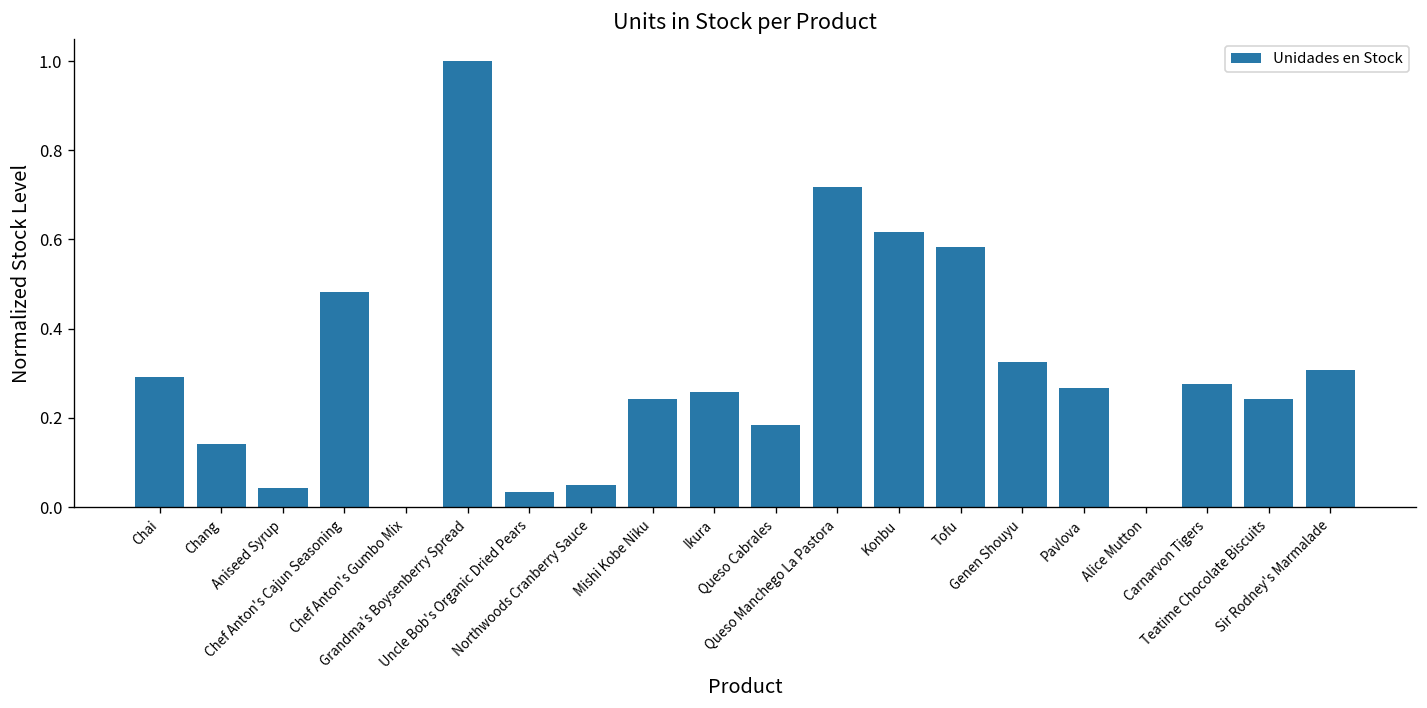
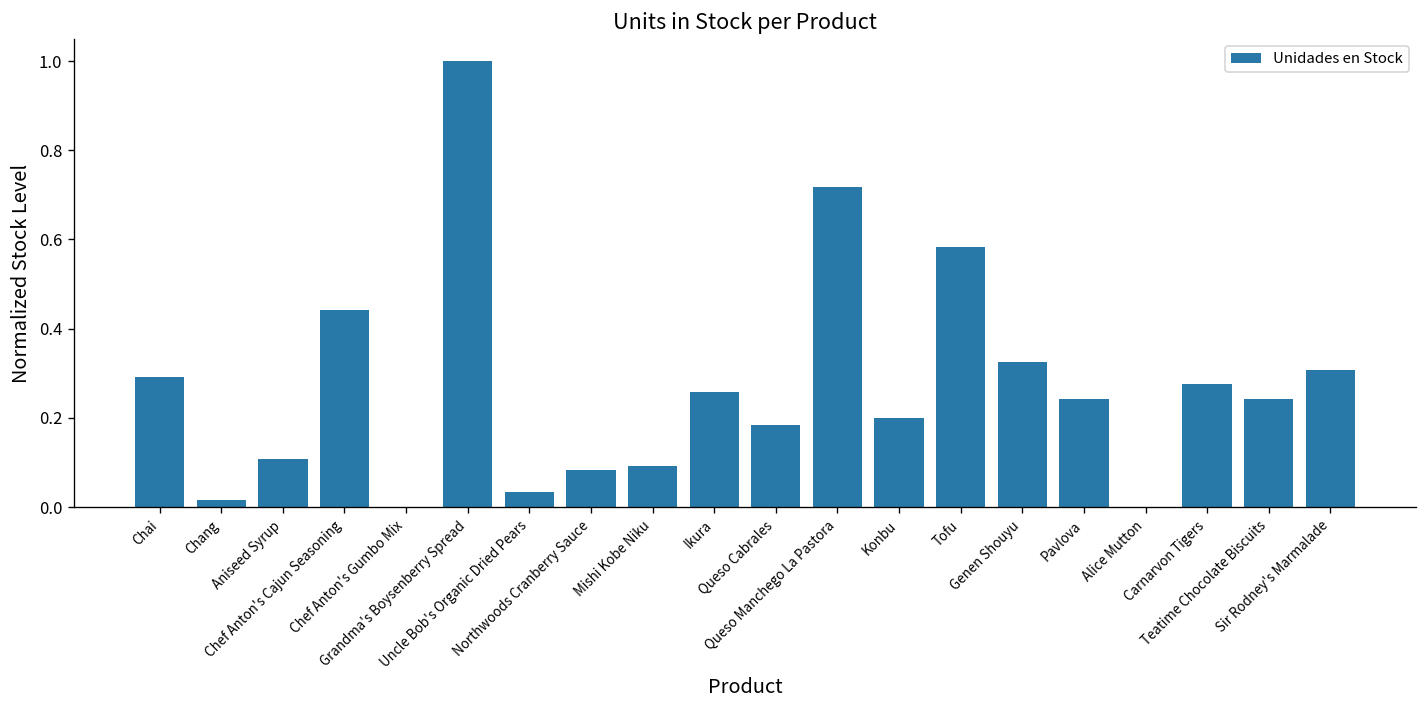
Chang: 0.14 -> 0.02
Aniseed Syrup: 0.04 -> 0.11
Chef Anton's Cajun Seasoning: 0.48 -> 0.44
Northwoods Cranberry Sauce: 0.05 -> 0.08
Mishi Kobe Niku: 0.24 -> 0.09
Konbu: 0.62 -> 0.20
Pavlova: 0.27 -> 0.24
